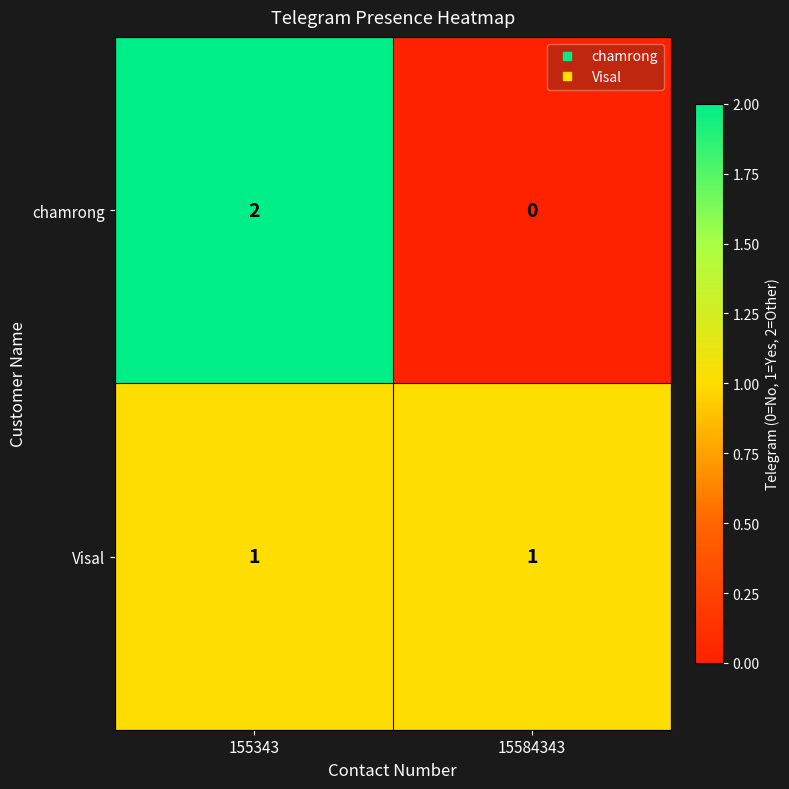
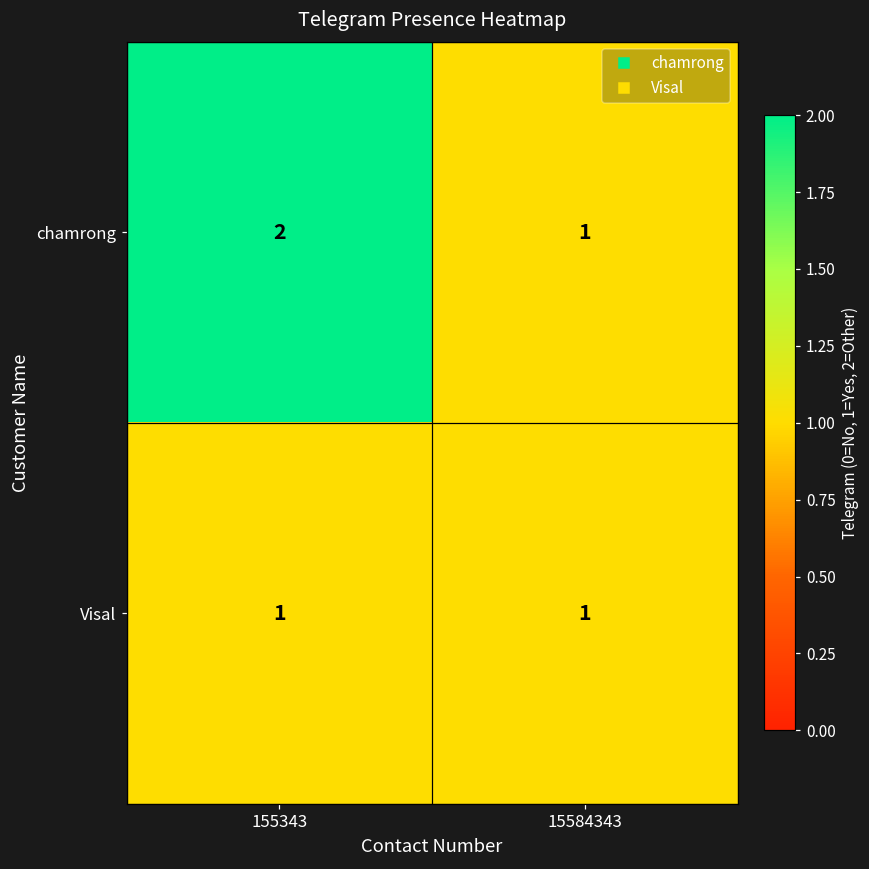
chamrong, 15584343: 0 -> 1
